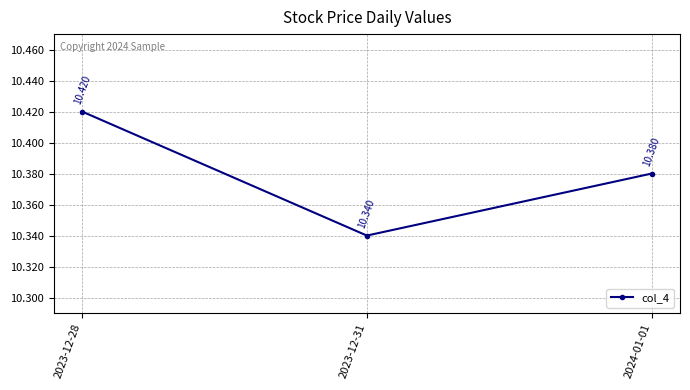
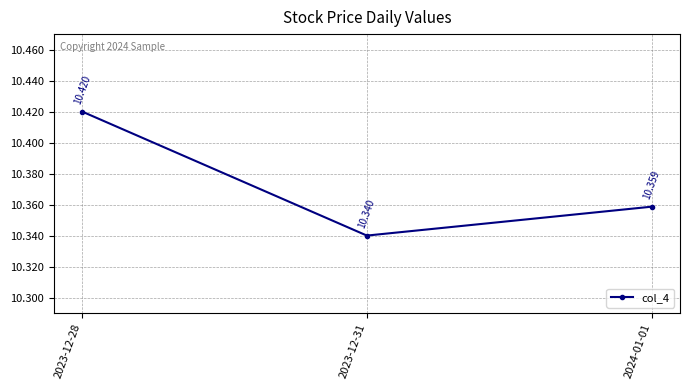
2024-01-01: 10.380 -> 10.359
